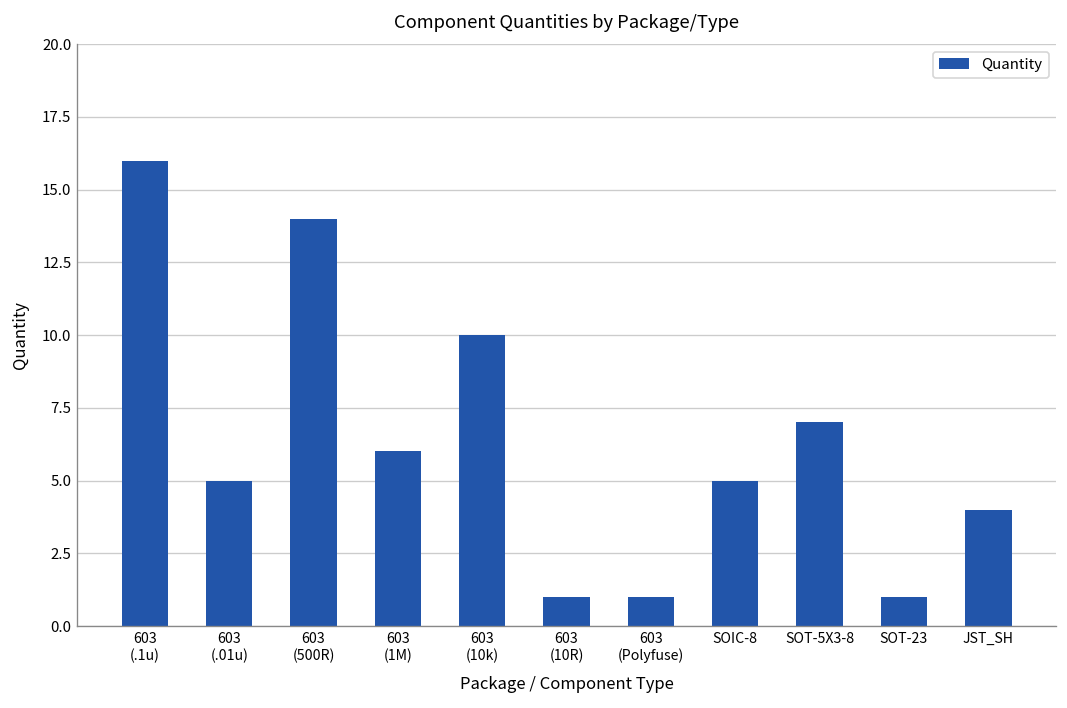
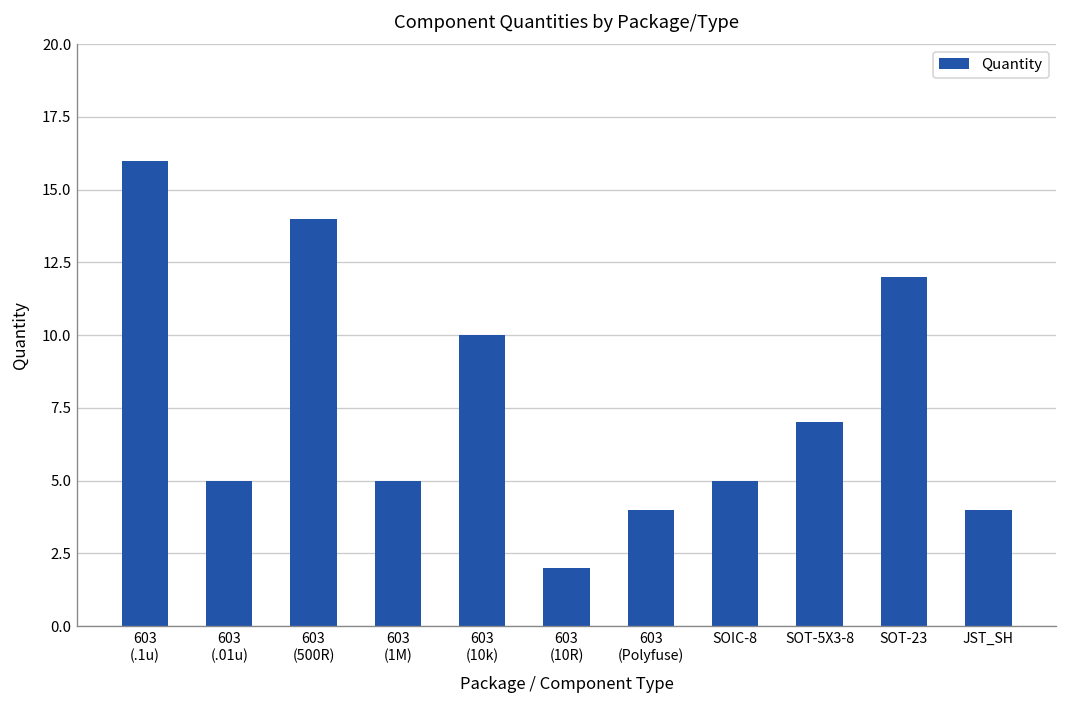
603 (1M): 6 -> 5
603 (10R): 1 -> 2
603 (Polyfuse): 1 -> 4
SOT-23: 1 -> 12
